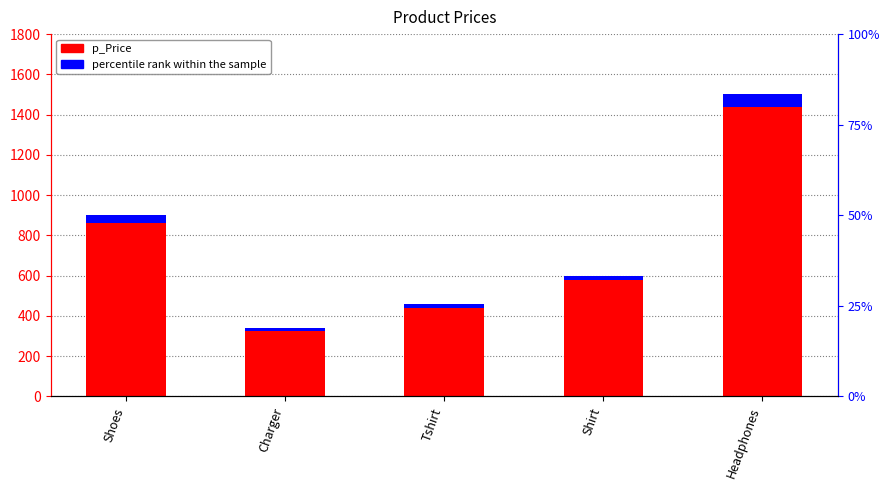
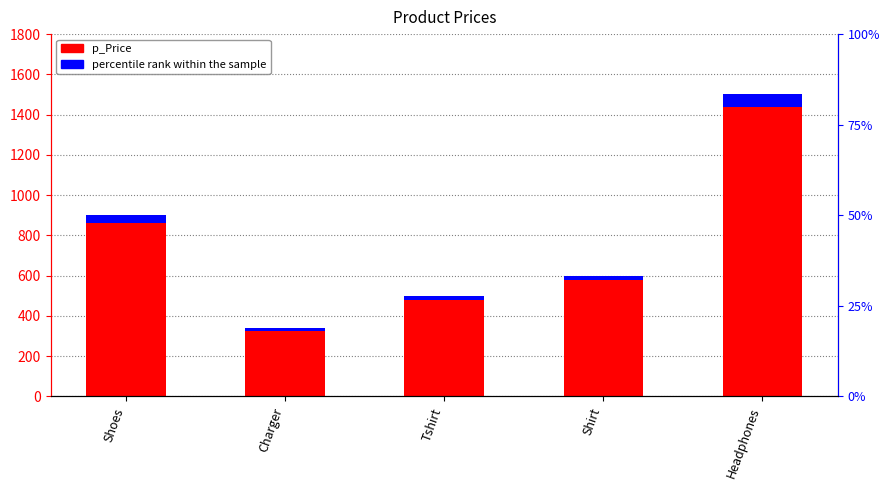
p_Price, Tshirt: 460 -> 500
